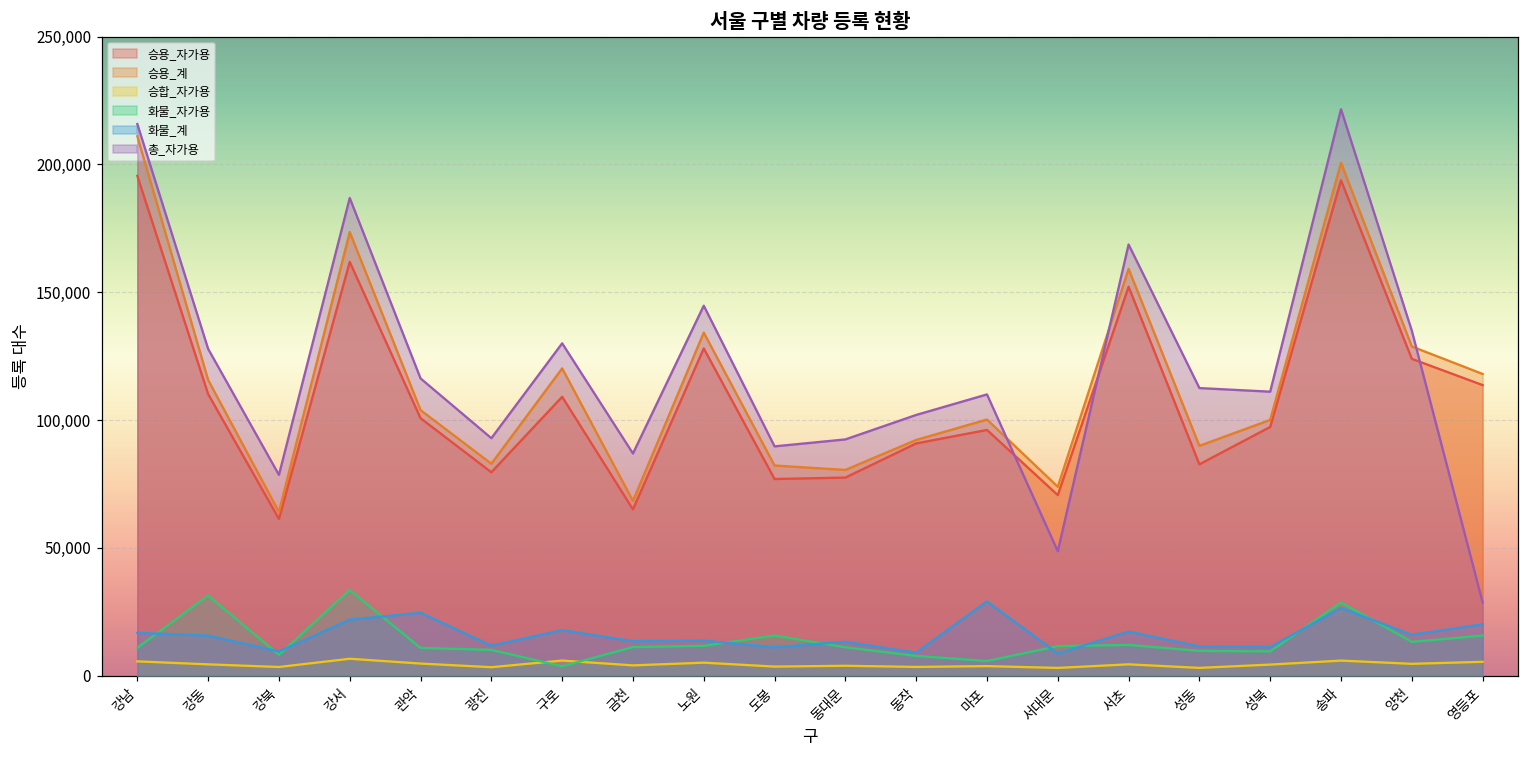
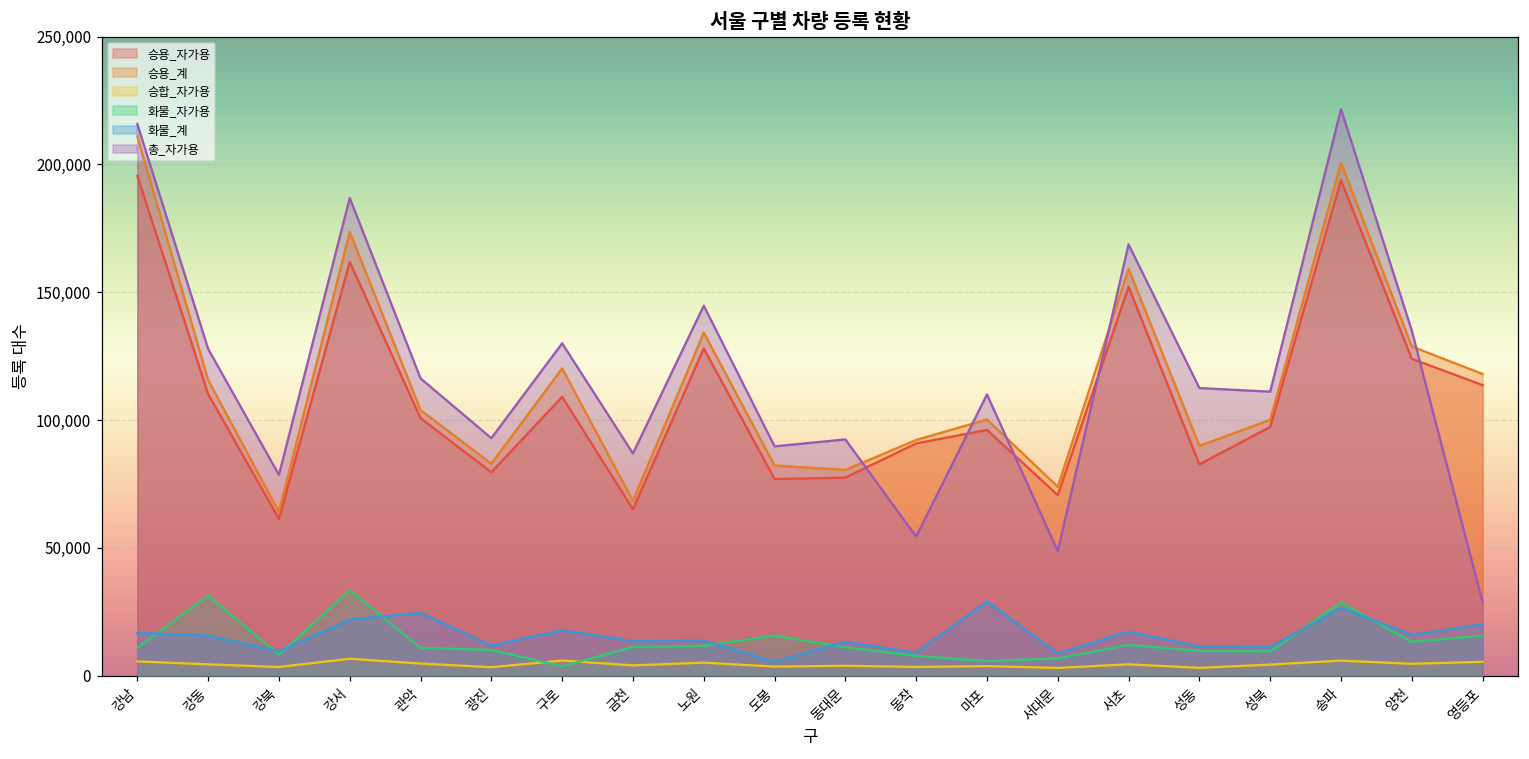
화물_계, 도봉: 11,000 -> 5,000
총_자가용, 동작: 102,000 -> 54,000
화물_자가용, 서대문: 12,000 -> 7,000
